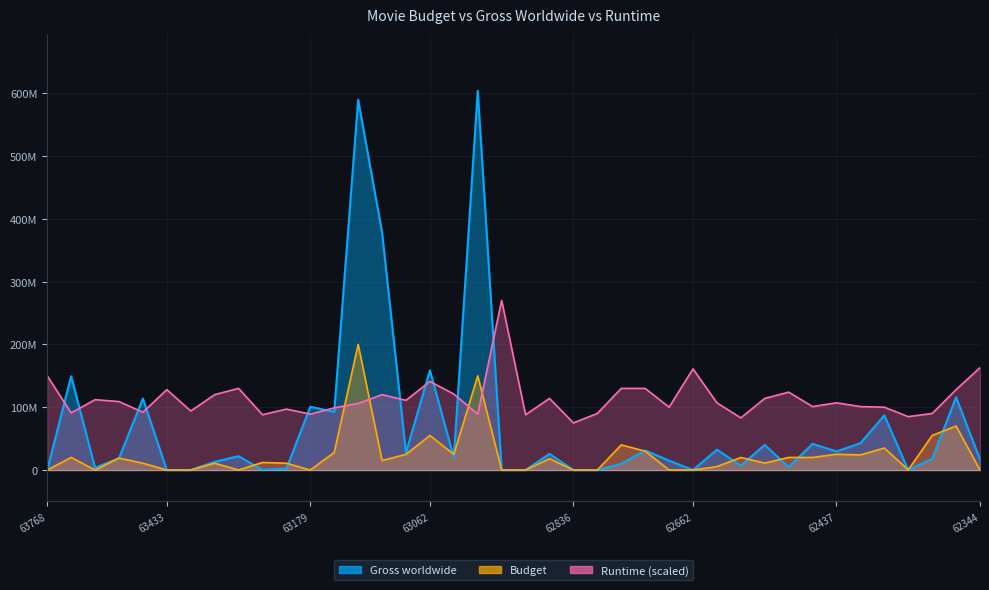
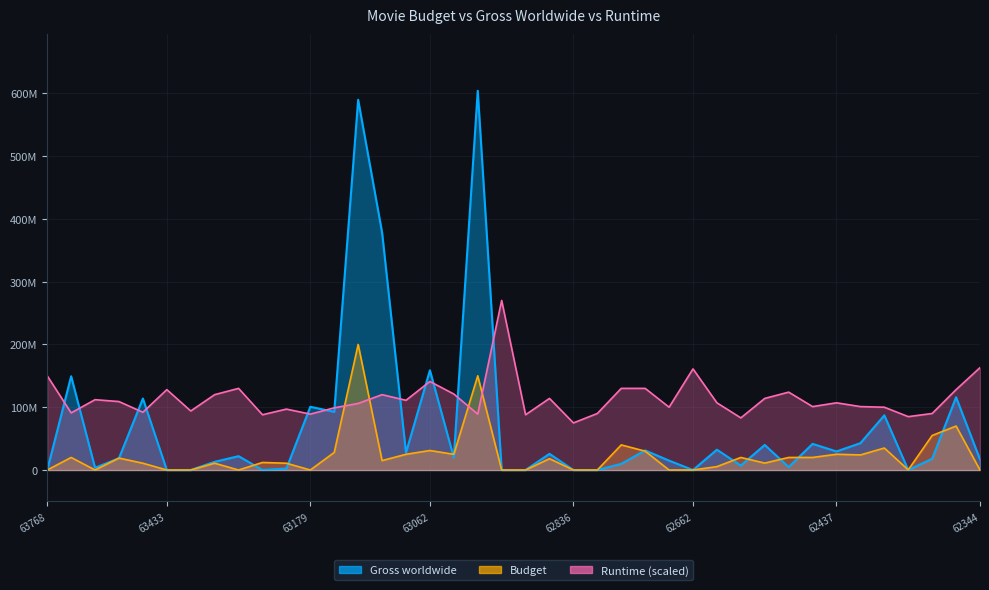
Budget, 63062: 60000000 -> 30000000
